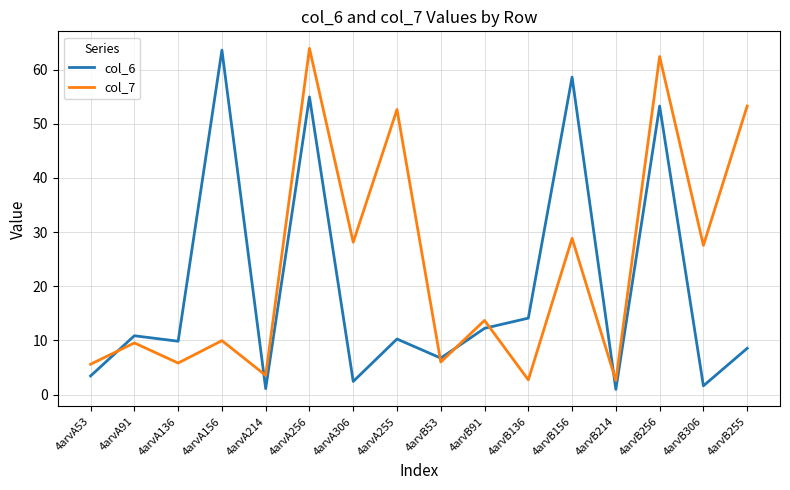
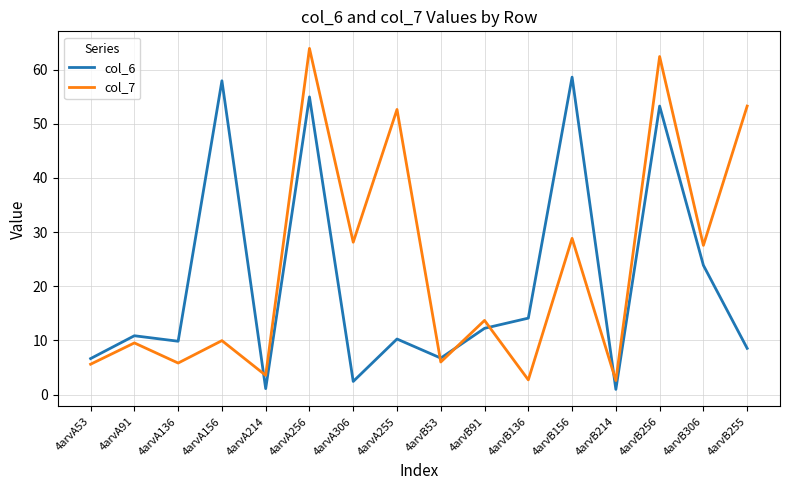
col_6, 4arvA53: 3 -> 7
col_6, 4arvA156: 64 -> 58
col_6, 4arvB306: 2 -> 24
